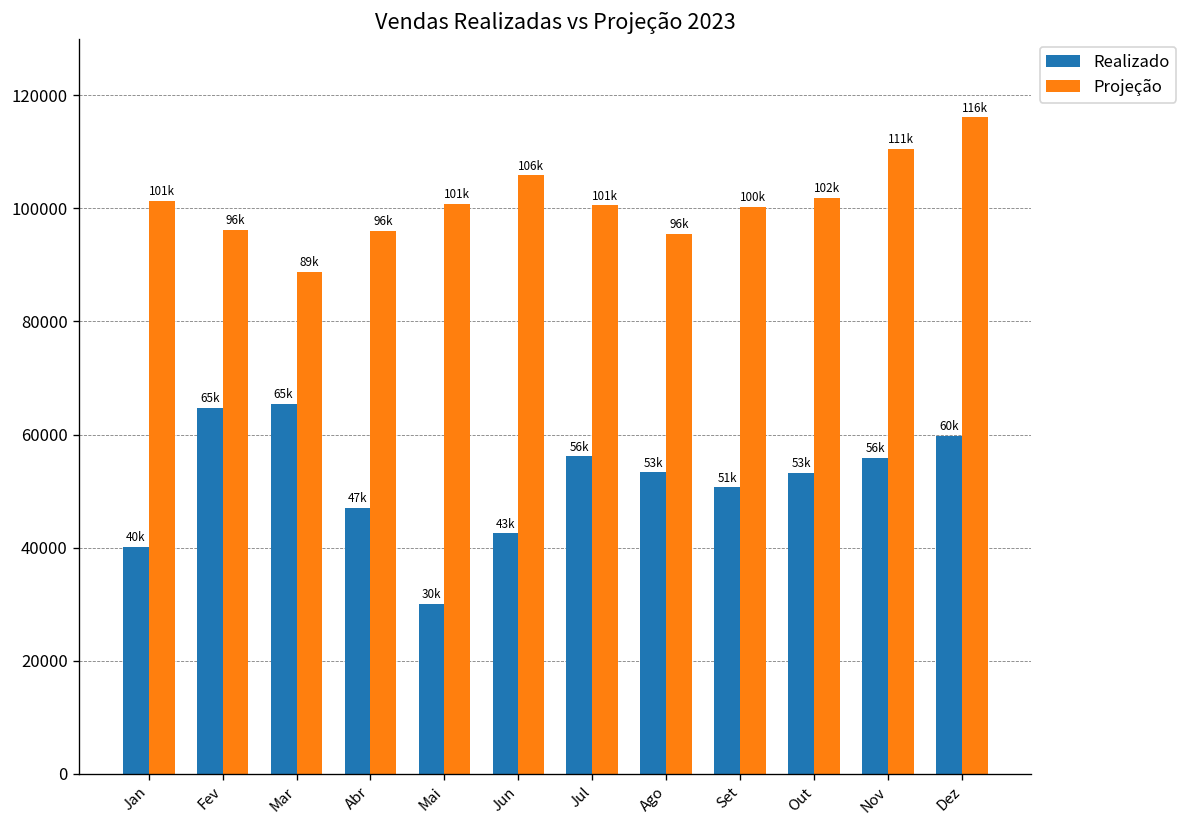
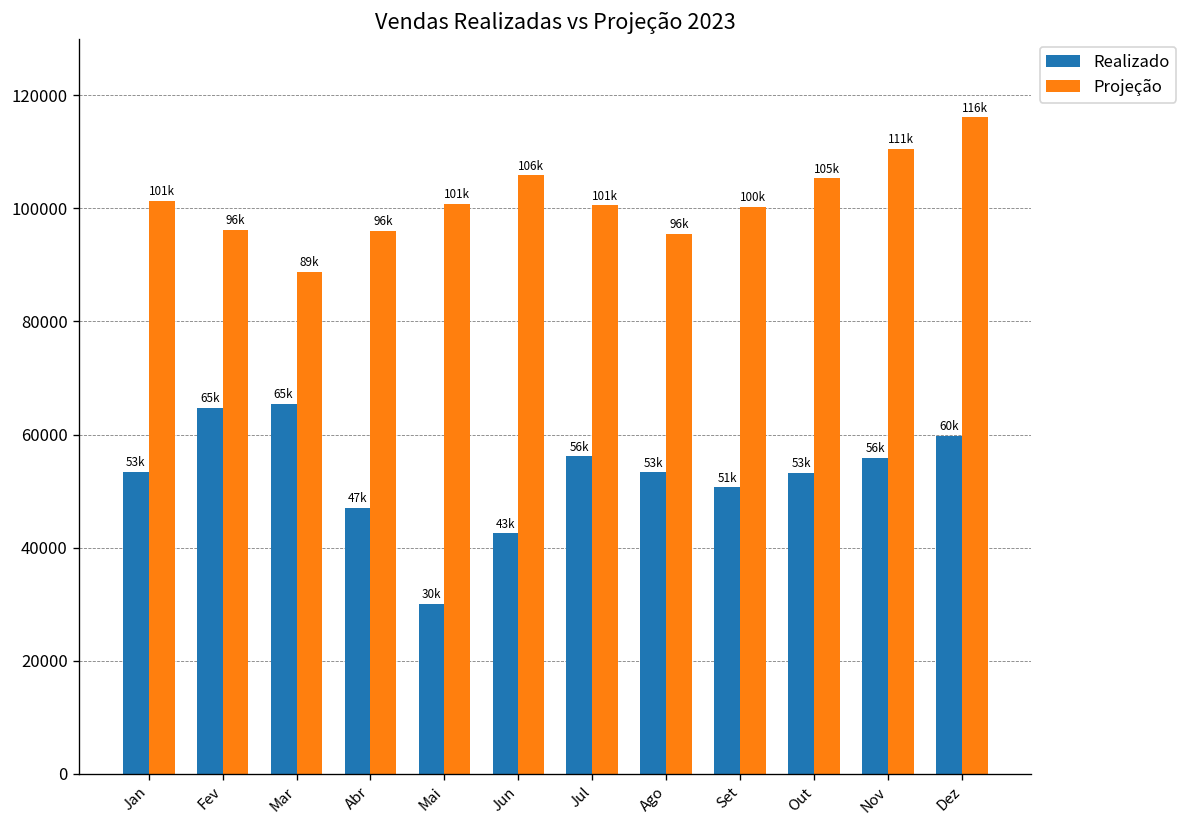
Realizado, Jan: 40k -> 53k
Projeção, Out: 102k -> 105k
